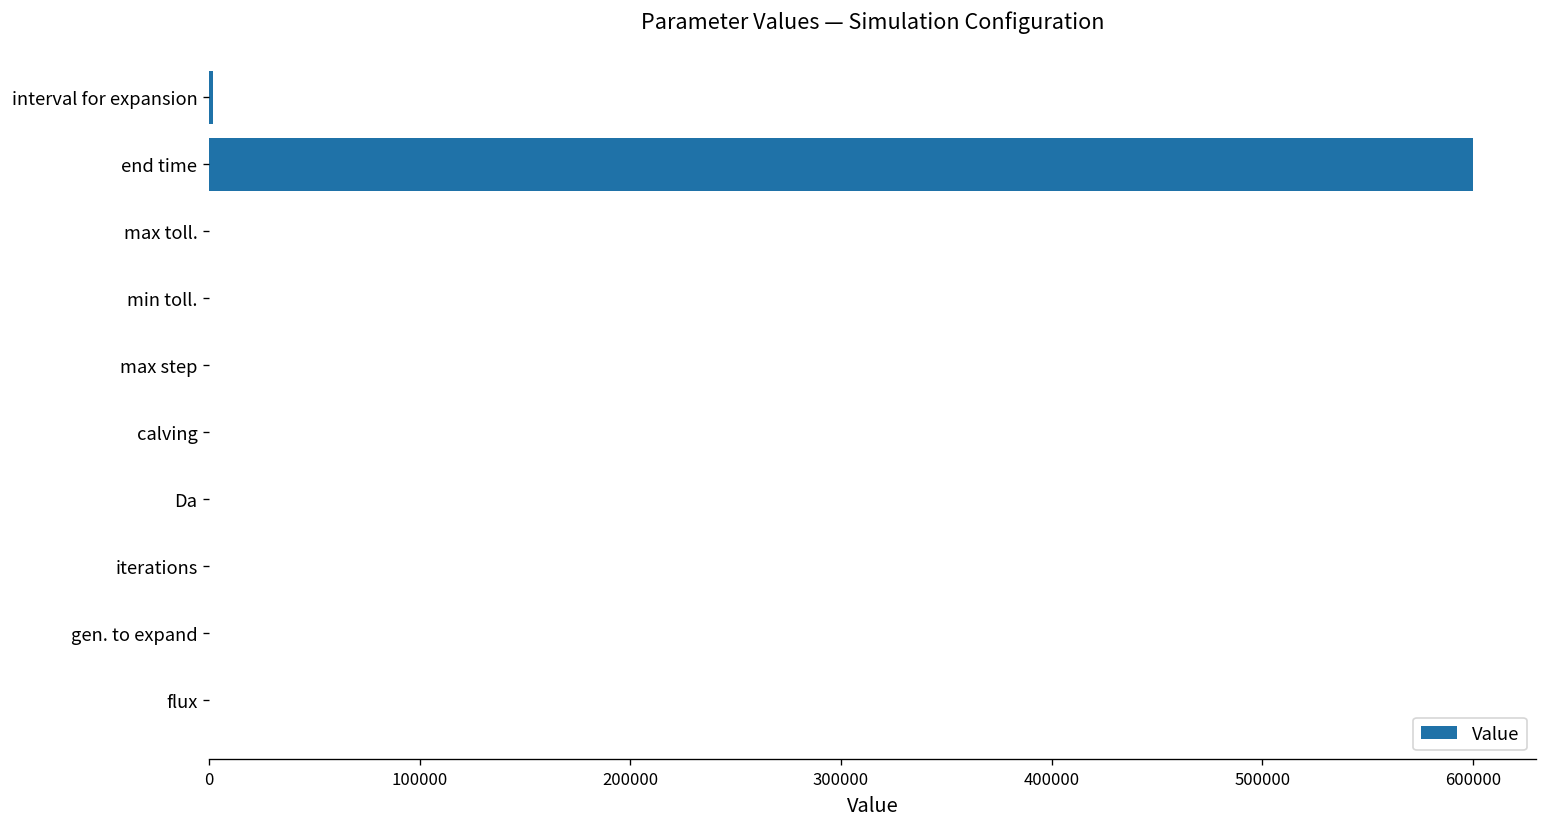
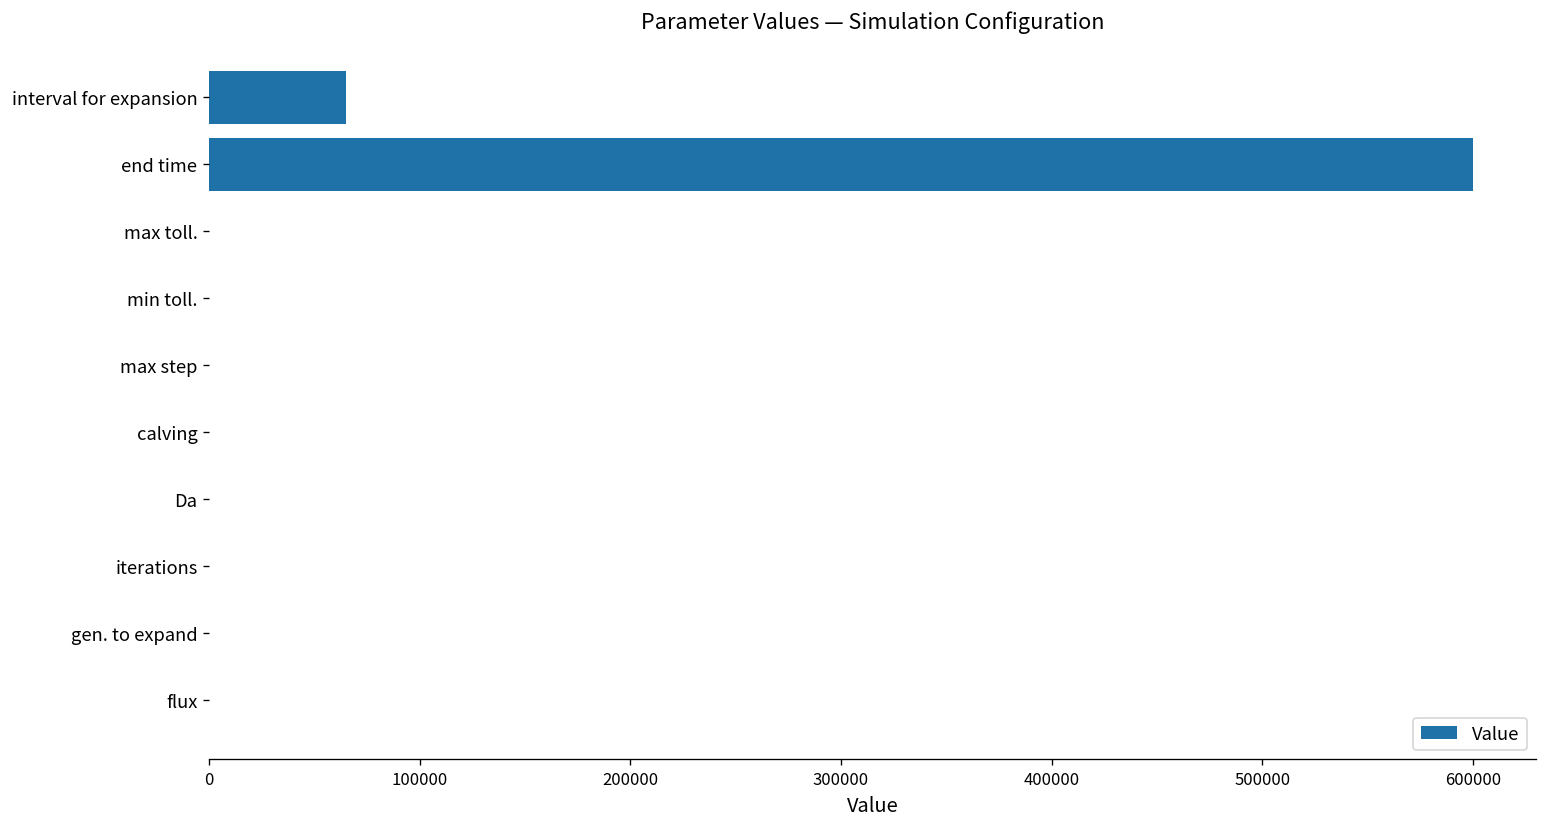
interval for expansion: 2000 -> 65000
